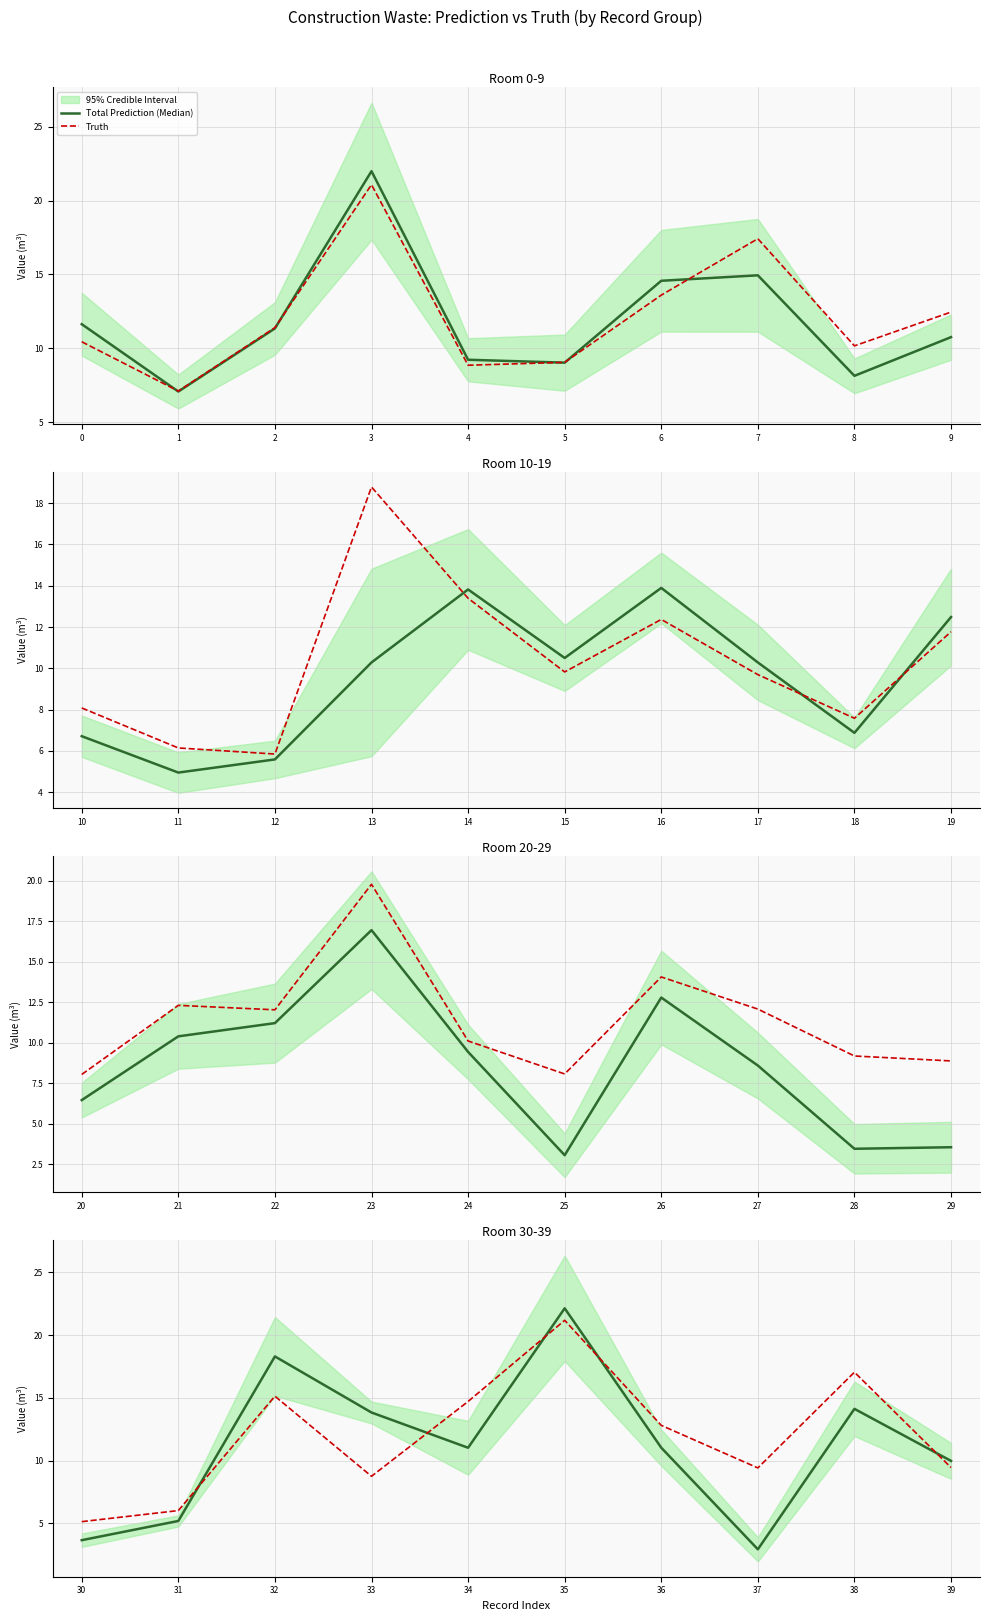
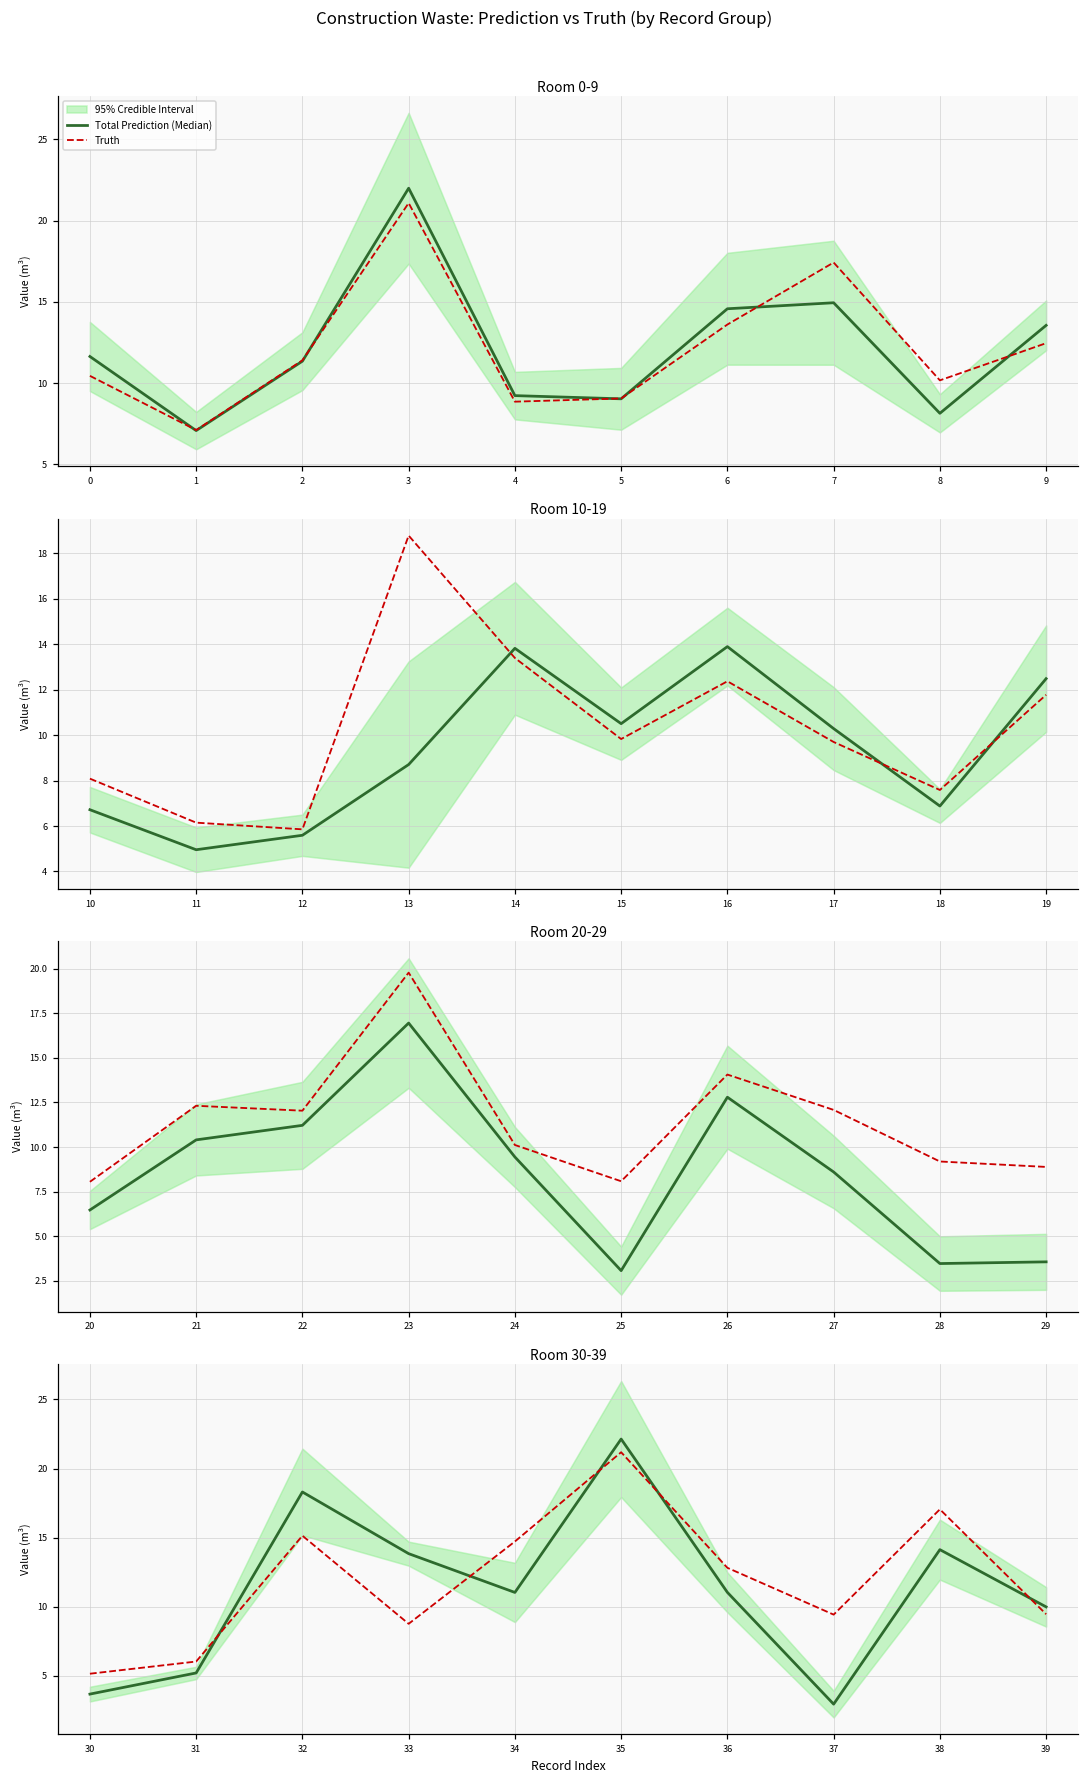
Room 0-9, Total Prediction (Median), 9: 10.8 -> 13.6
Room 10-19, Total Prediction (Median), 13: 10.3 -> 8.7
